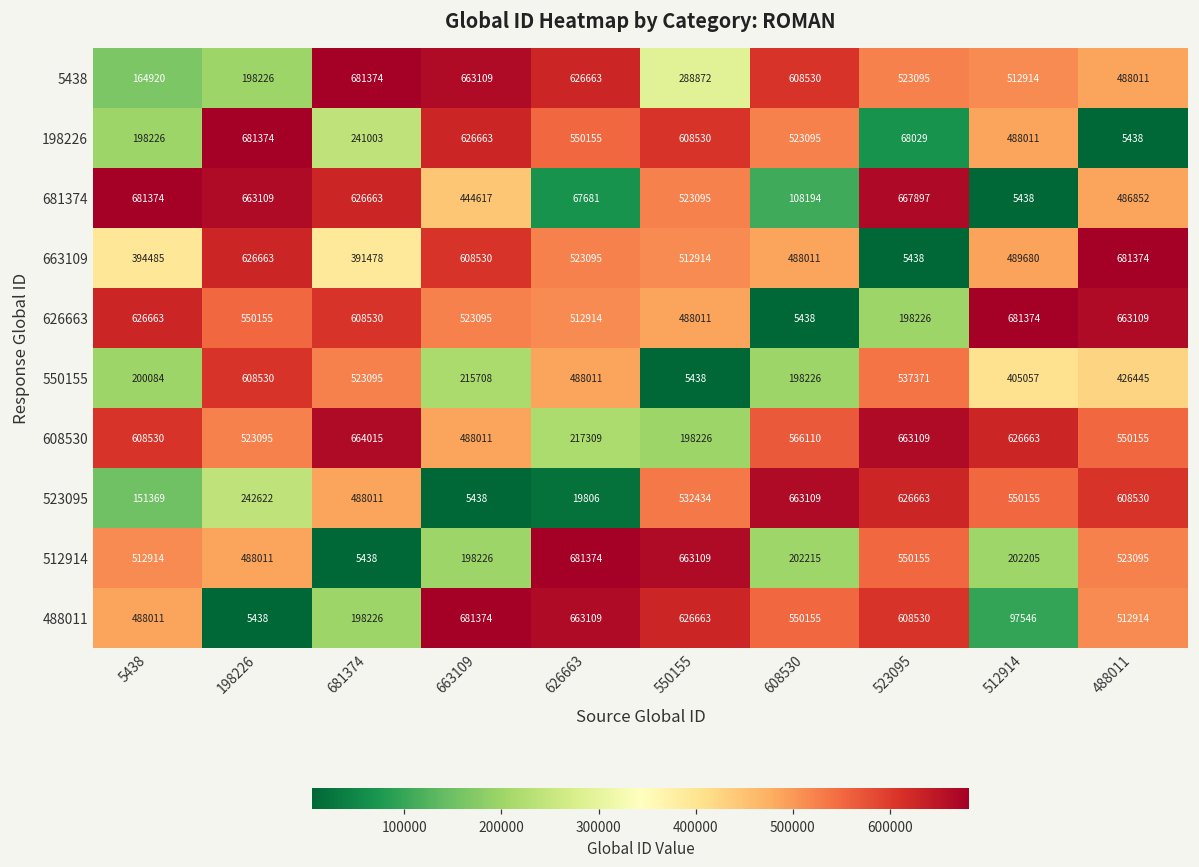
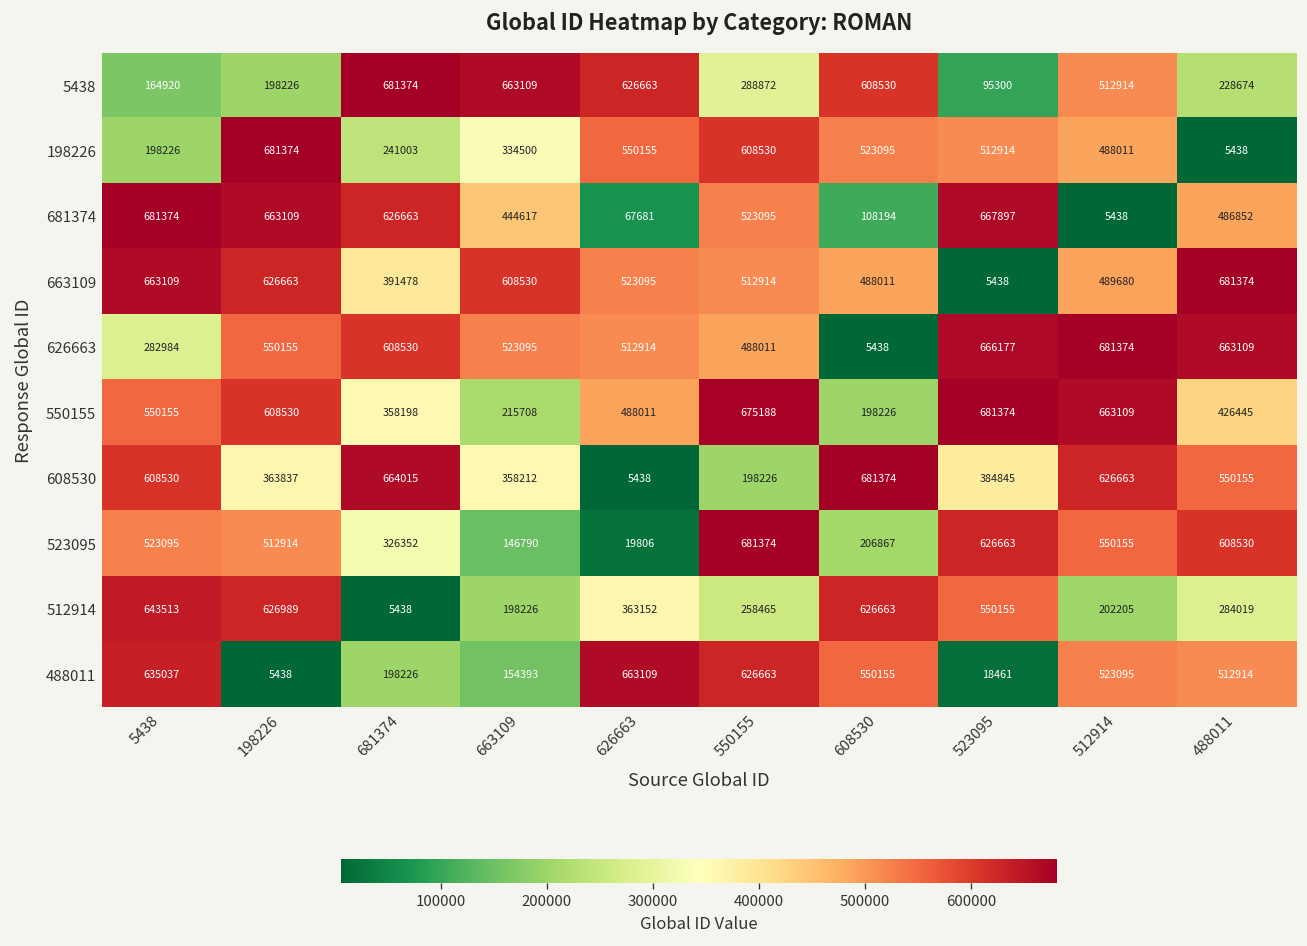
5438, 523095: 523095 -> 95300
5438, 488011: 488011 -> 228674
198226, 663109: 626663 -> 334500
198226, 523095: 68029 -> 512914
663109, 5438: 394485 -> 663109
626663, 5438: 626663 -> 282984
626663, 523095: 198226 -> 666177
550155, 5438: 200084 -> 550155
550155, 681374: 523095 -> 358198
550155, 550155: 5438 -> 675188
550155, 523095: 537371 -> 681374
550155, 512914: 405057 -> 663109
608530, 198226: 523095 -> 363837
608530, 663109: 488011 -> 358212
608530, 626663: 217309 -> 5438
608530, 608530: 566110 -> 681374
608530, 523095: 663109 -> 384845
523095, 5438: 151369 -> 523095
523095, 198226: 242622 -> 512914
523095, 681374: 488011 -> 326352
523095, 663109: 5438 -> 146790
523095, 550155: 532434 -> 681374
523095, 608530: 663109 -> 206867
512914, 5438: 512914 -> 643513
512914, 198226: 488011 -> 626989
512914, 626663: 681374 -> 363152
512914, 550155: 663109 -> 258465
512914, 608530: 202215 -> 626663
512914, 488011: 523095 -> 284019
488011, 5438: 488011 -> 635037
488011, 663109: 681374 -> 154393
488011, 523095: 608530 -> 18461
488011, 512914: 97546 -> 523095
